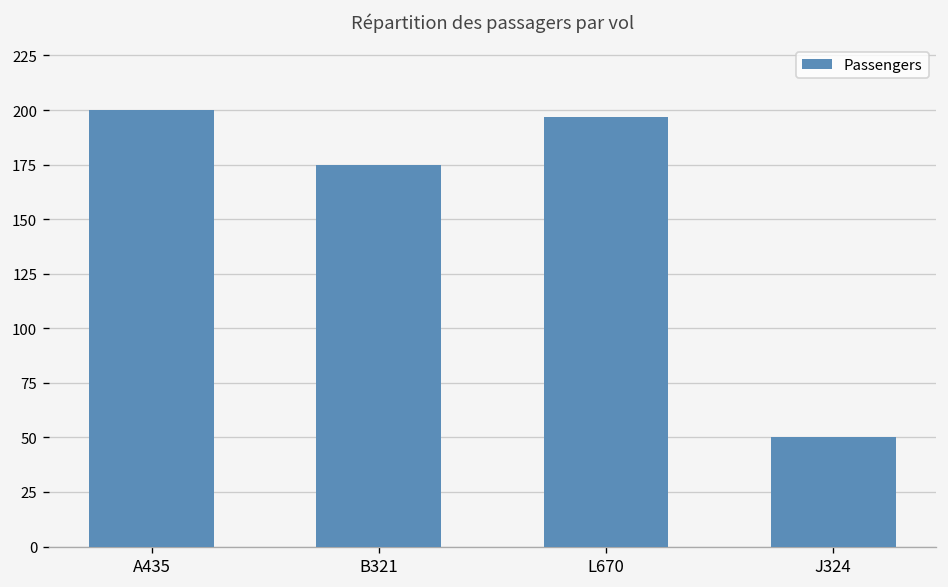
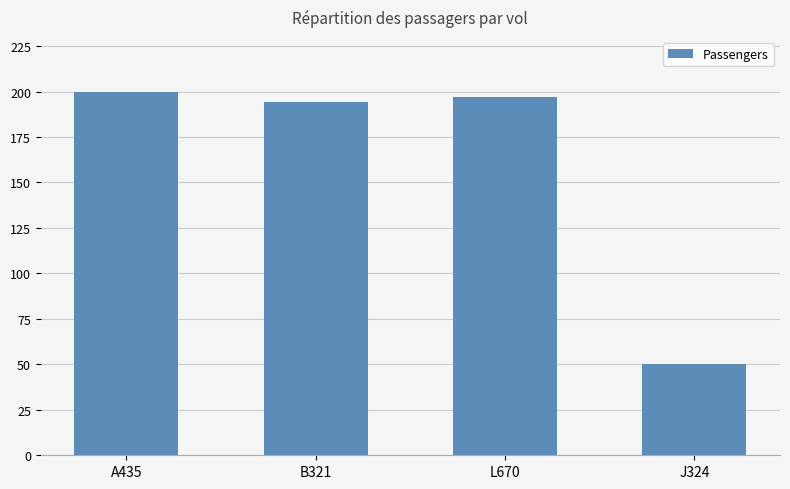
B321: 175 -> 194
